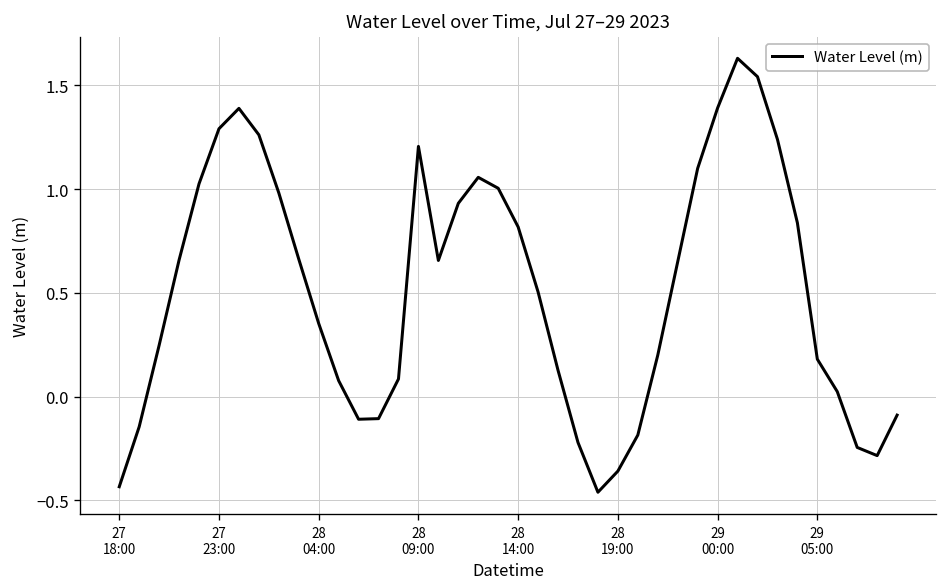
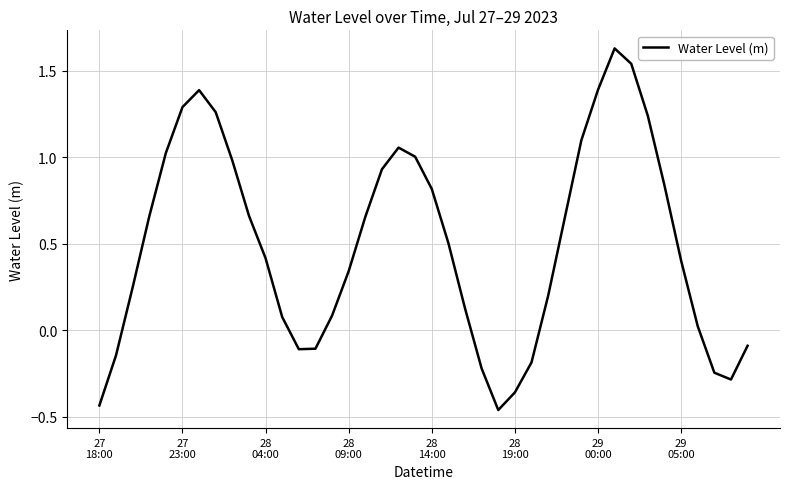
28 04:00: 0.35 -> 0.42
28 09:00: 1.21 -> 0.34
29 05:00: 0.18 -> 0.40
